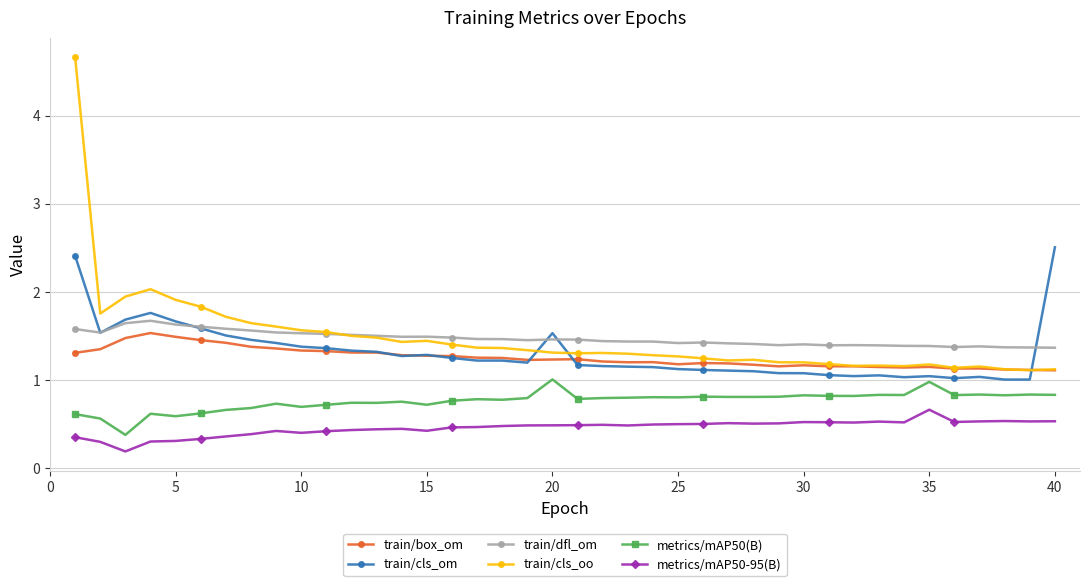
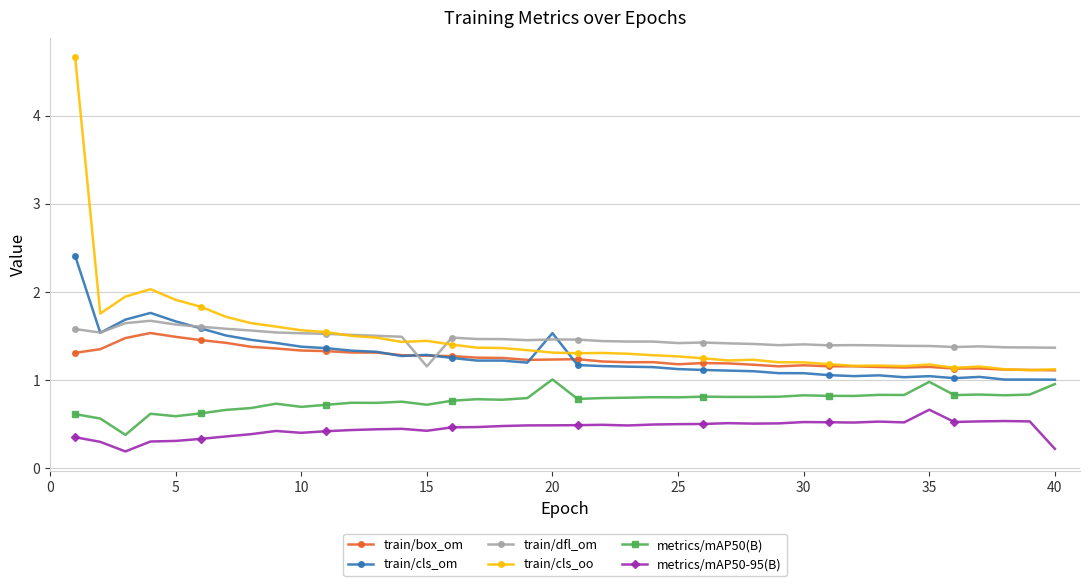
train/dfl_om, 15: 1.5 -> 1.2
train/cls_om, 40: 2.5 -> 1.0
metrics/mAP50(B), 40: 0.8 -> 1.0
metrics/mAP50-95(B), 40: 0.5 -> 0.2
